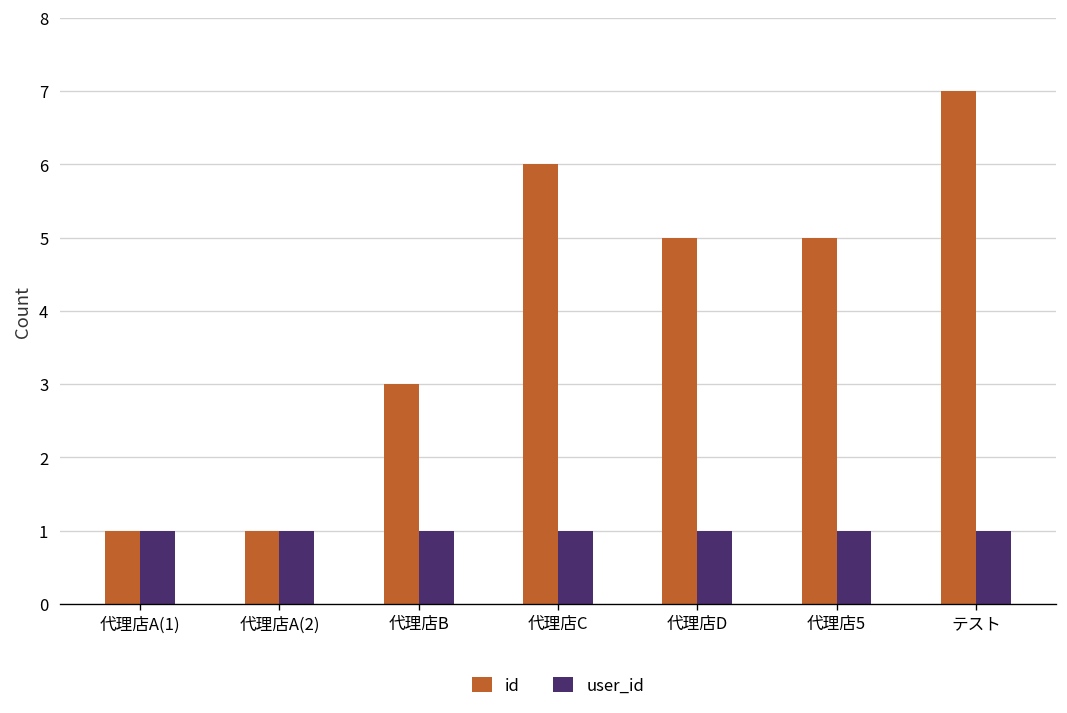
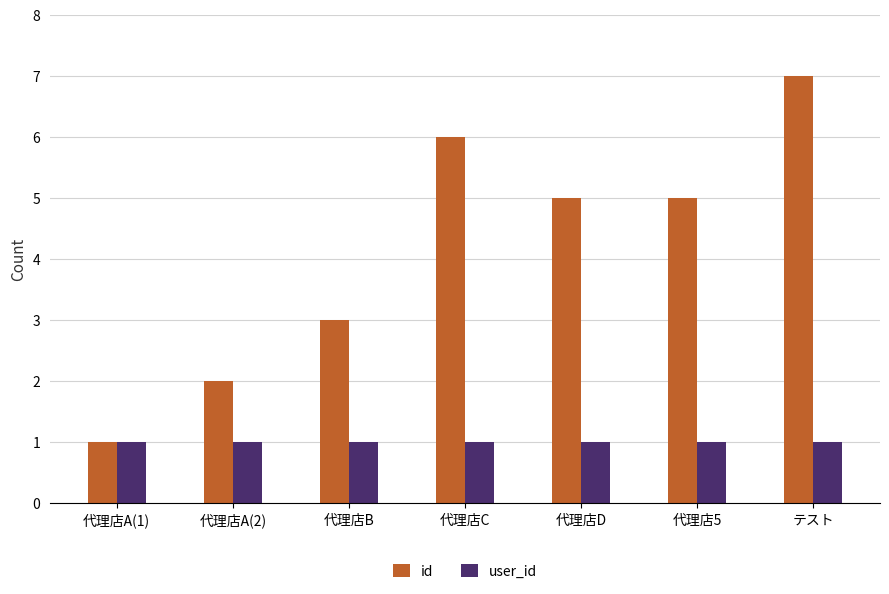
id, 代理店A(2): 1 -> 2
